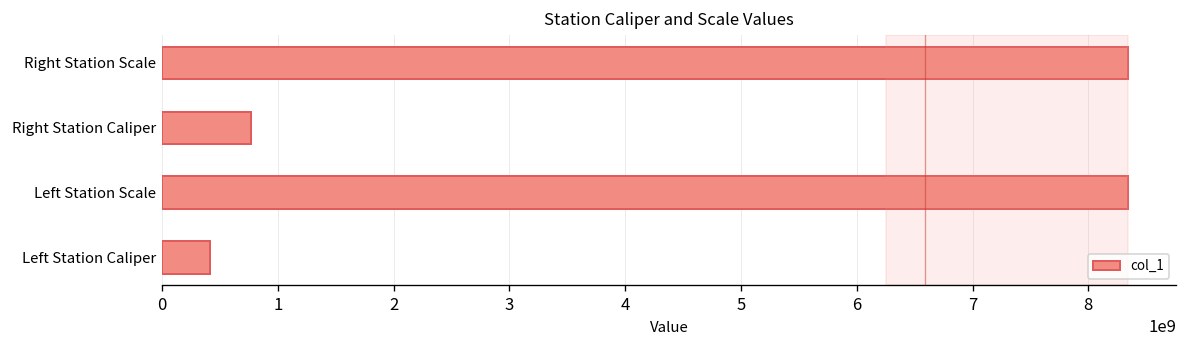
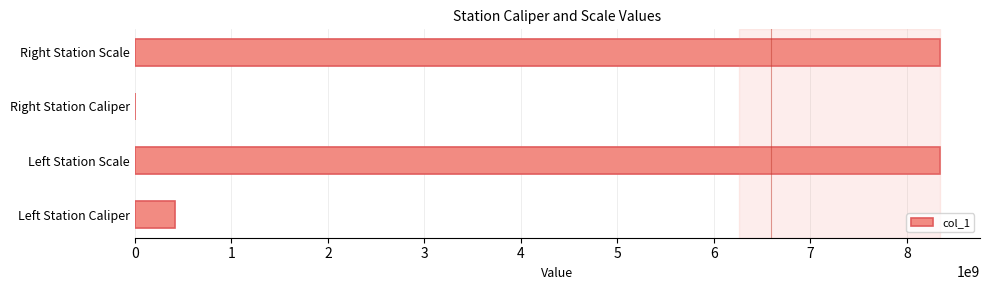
Right Station Caliper: 800000000 -> 0
